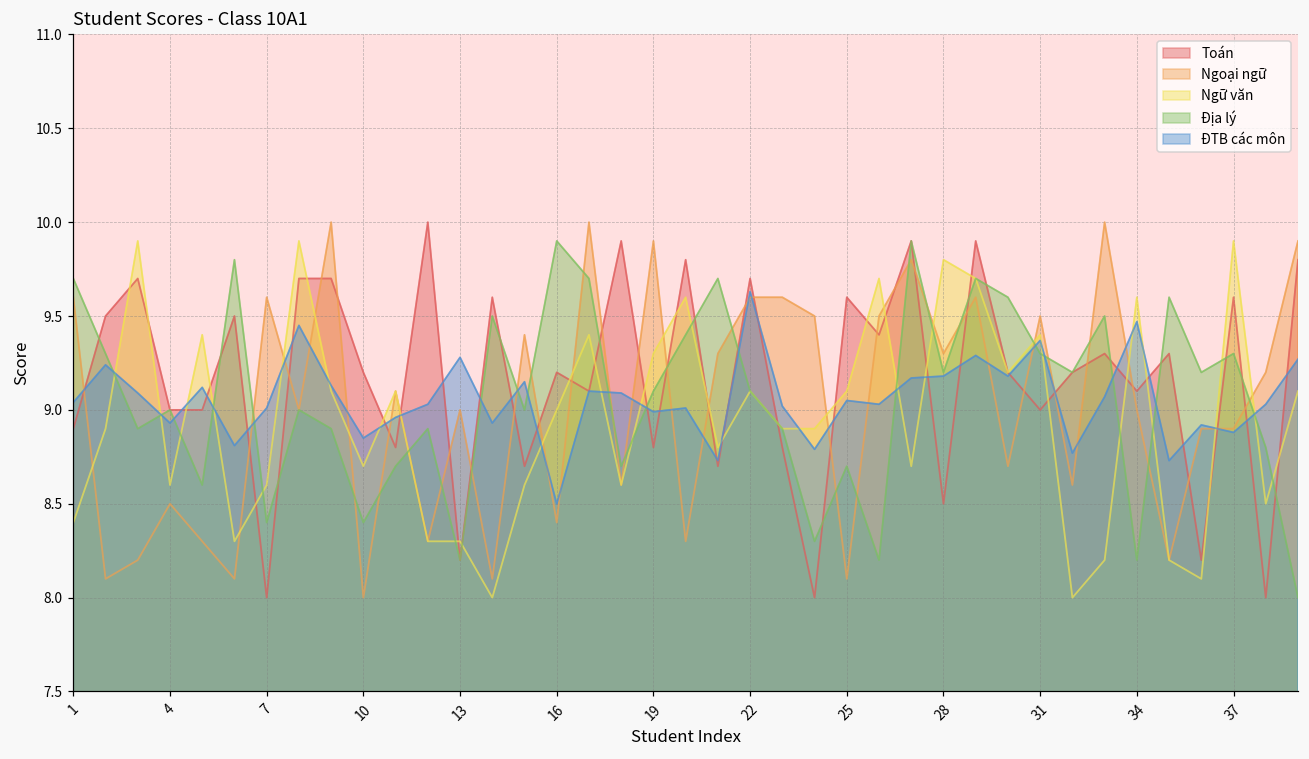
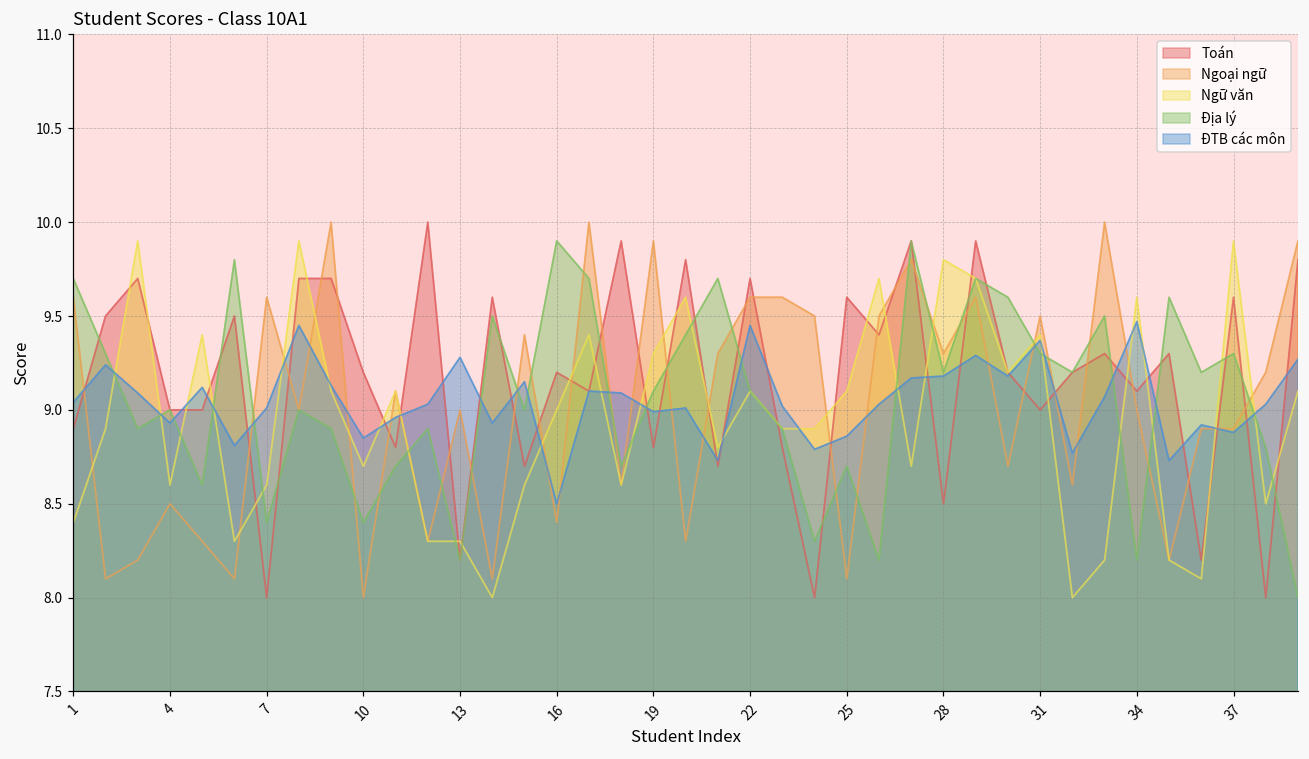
ĐTB các môn, 22: 9.63 -> 9.45
ĐTB các môn, 25: 9.05 -> 8.86
